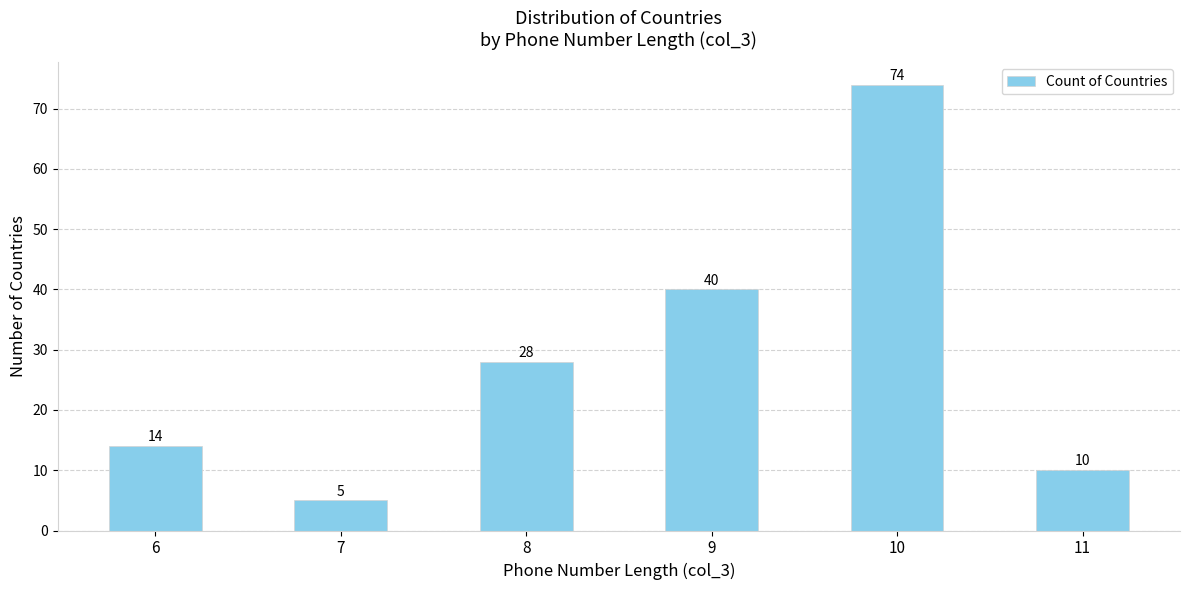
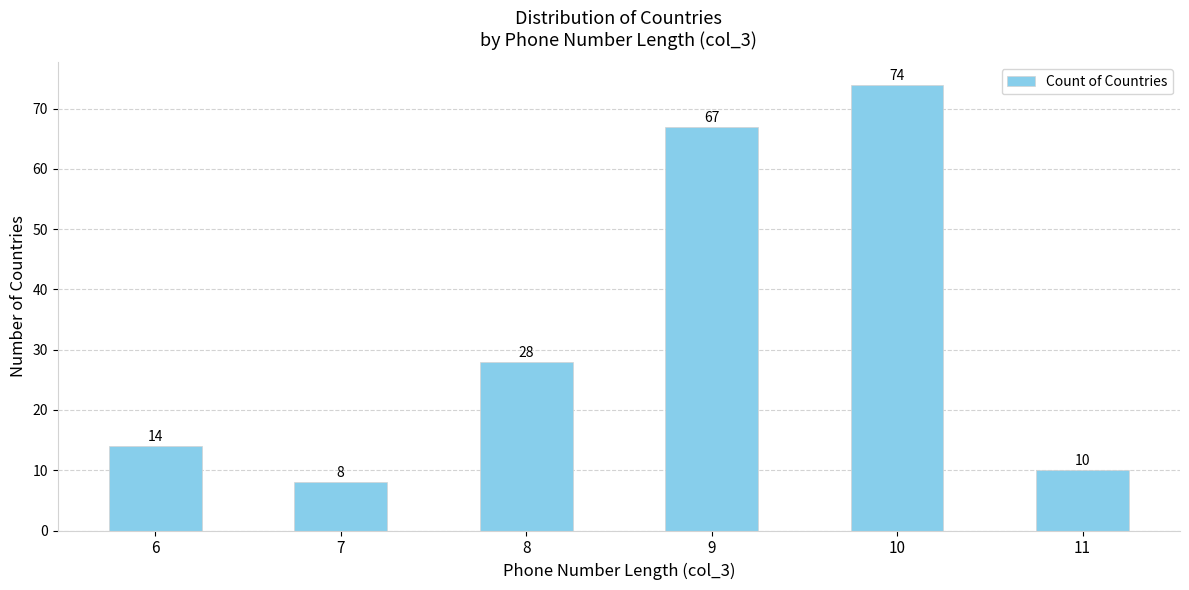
7: 5 -> 8
9: 40 -> 67
